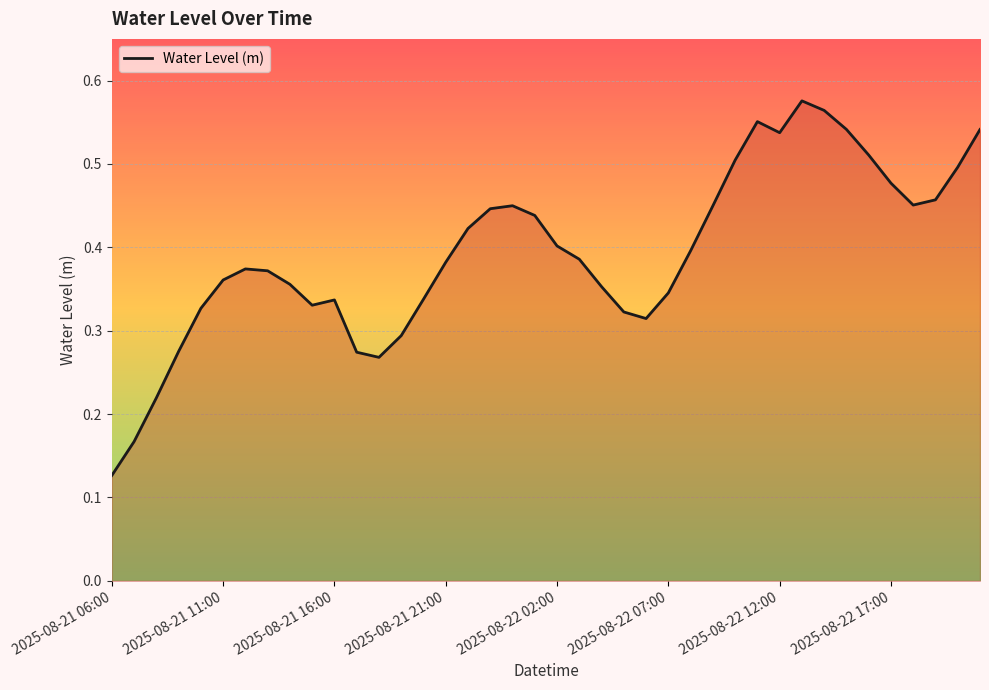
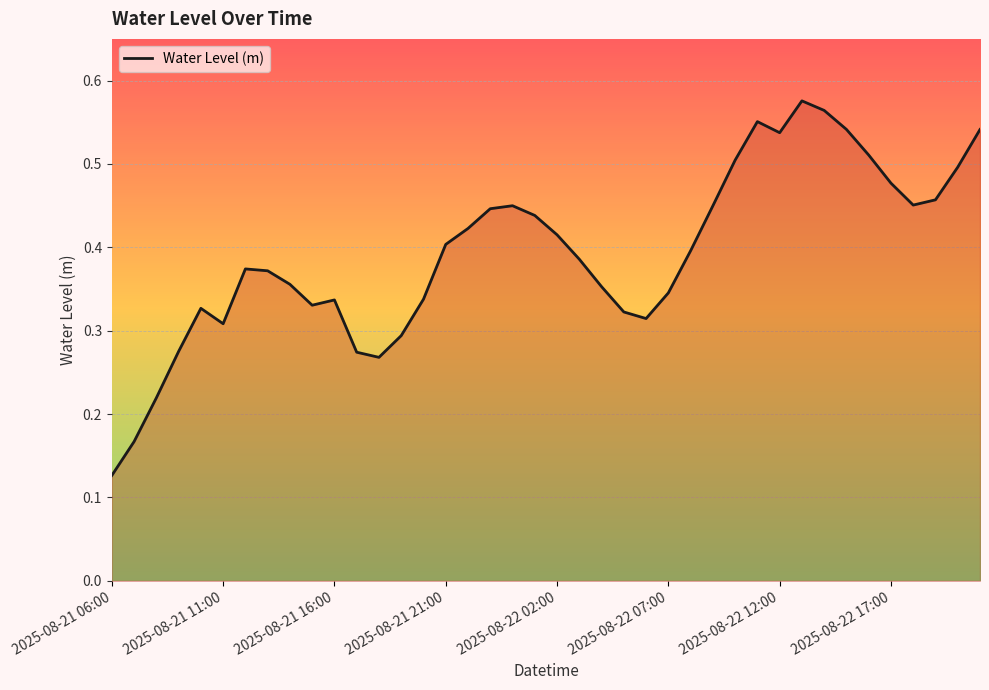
2025-08-21 11:00: 0.36 -> 0.31
2025-08-21 21:00: 0.38 -> 0.40
2025-08-22 02:00: 0.40 -> 0.42
